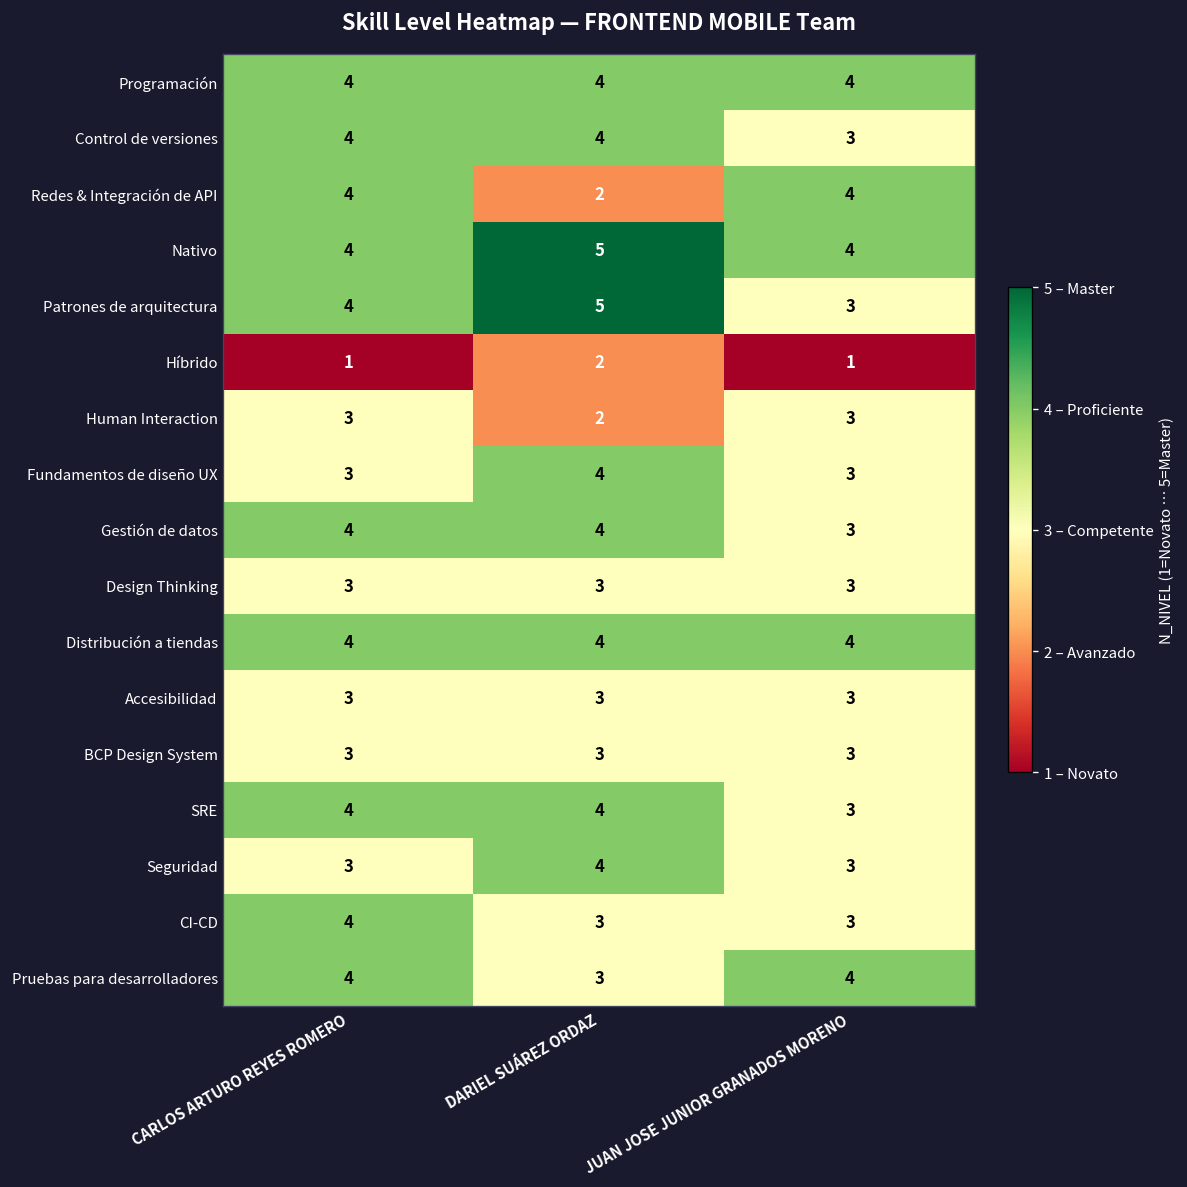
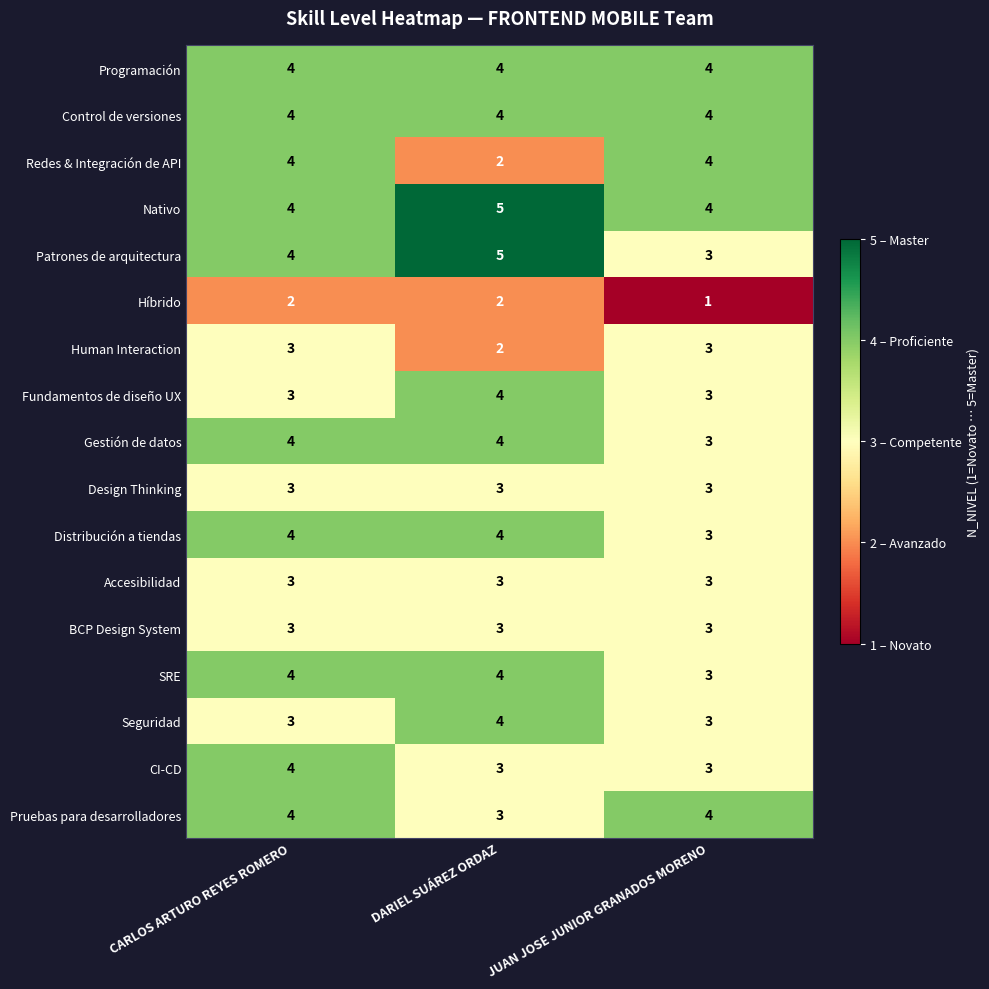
Control de versiones, JUAN JOSE JUNIOR GRANADOS MORENO: 3 -> 4
Híbrido, CARLOS ARTURO REYES ROMERO: 1 -> 2
Distribución a tiendas, JUAN JOSE JUNIOR GRANADOS MORENO: 4 -> 3
